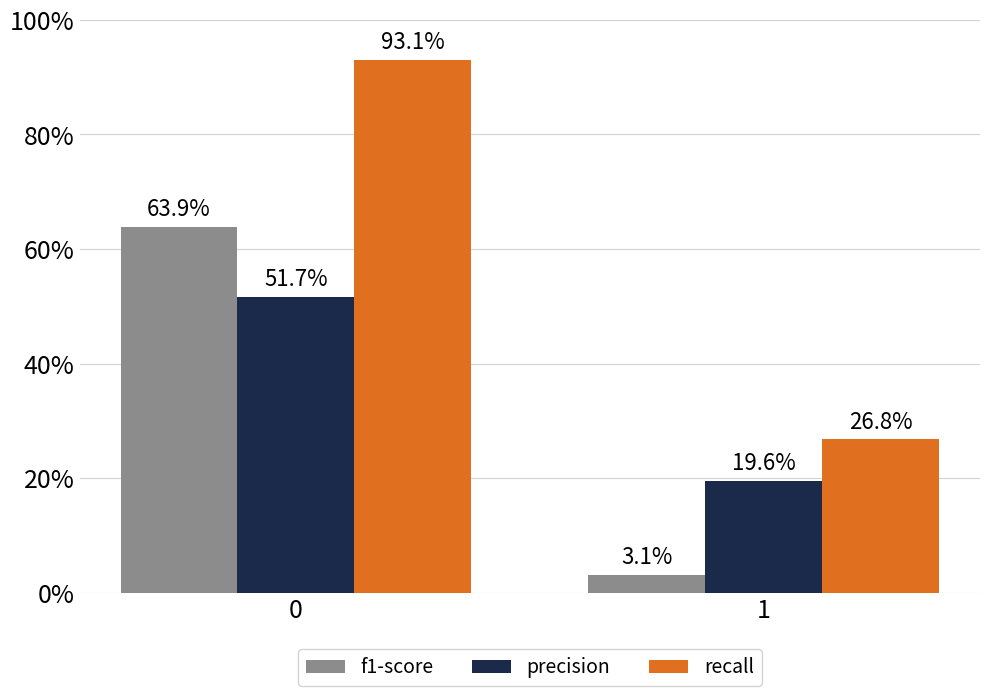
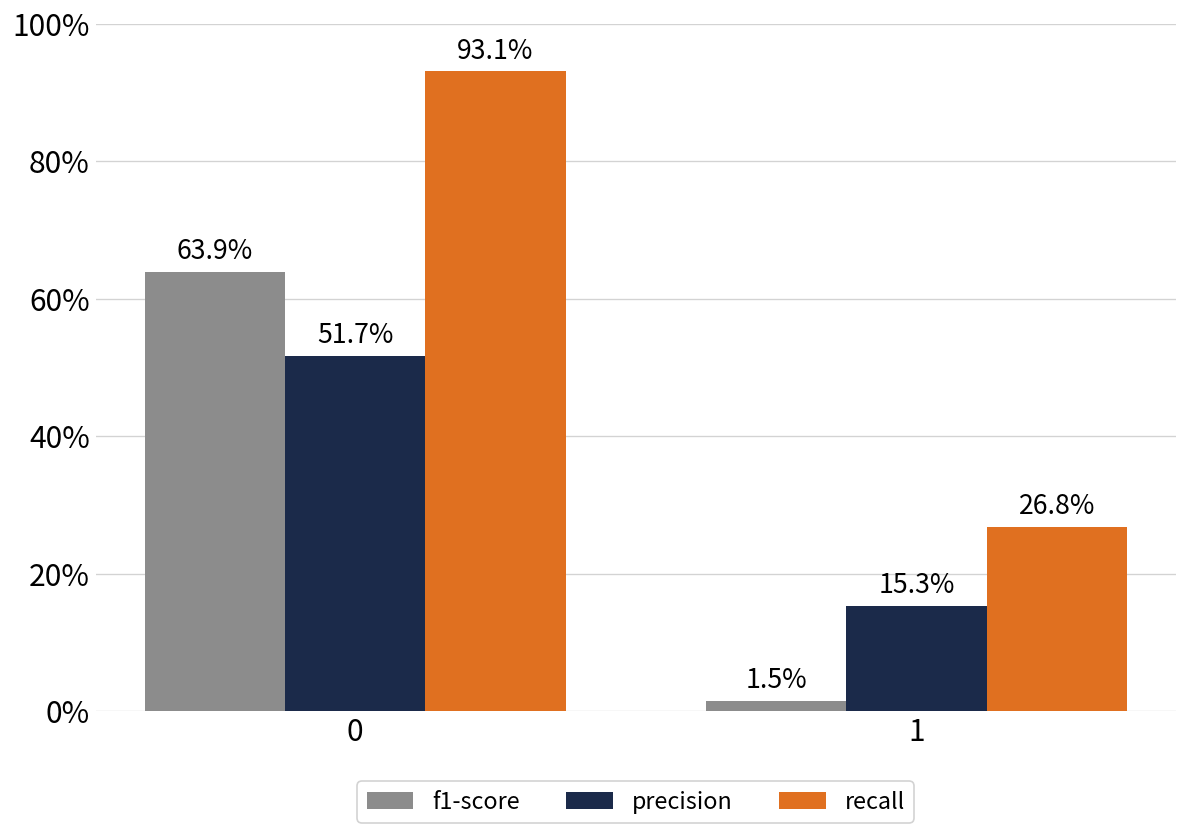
f1-score, 1: 3.1% -> 1.5%
precision, 1: 19.6% -> 15.3%
